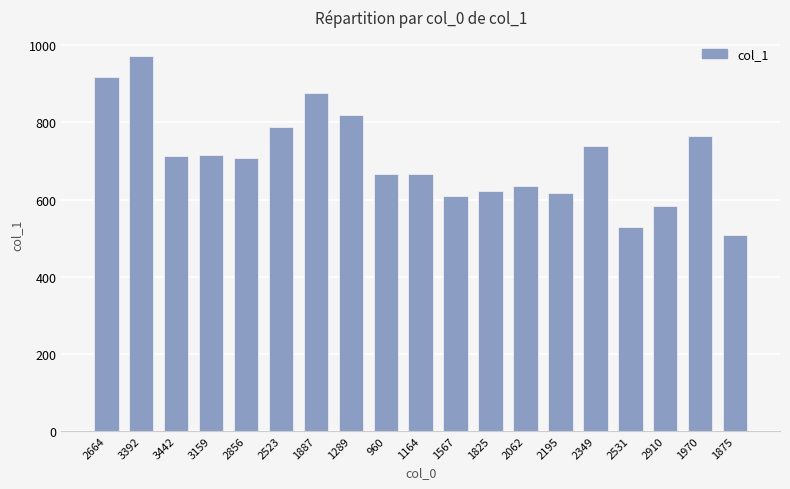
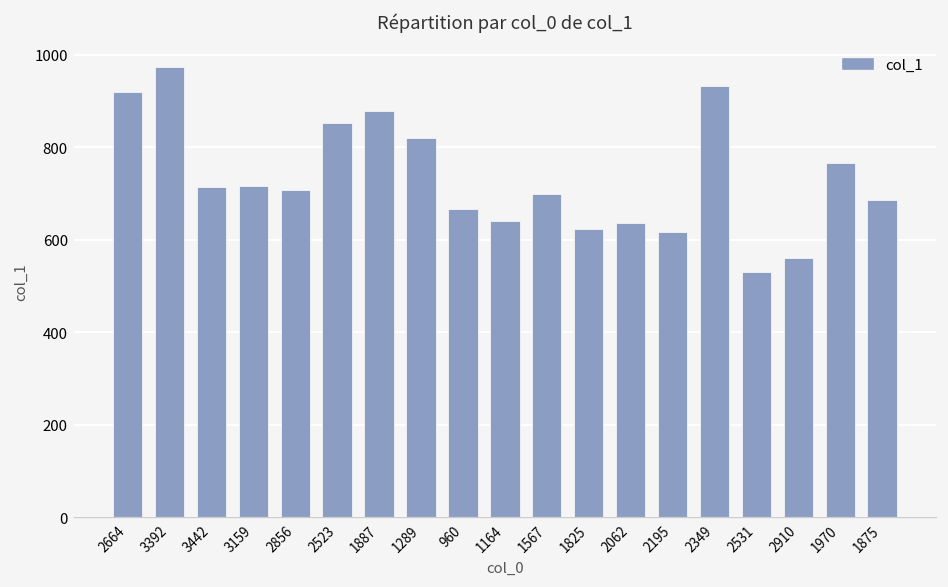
2523: 790 -> 850
1164: 670 -> 640
1567: 610 -> 700
2349: 740 -> 930
2910: 580 -> 560
1875: 510 -> 690
